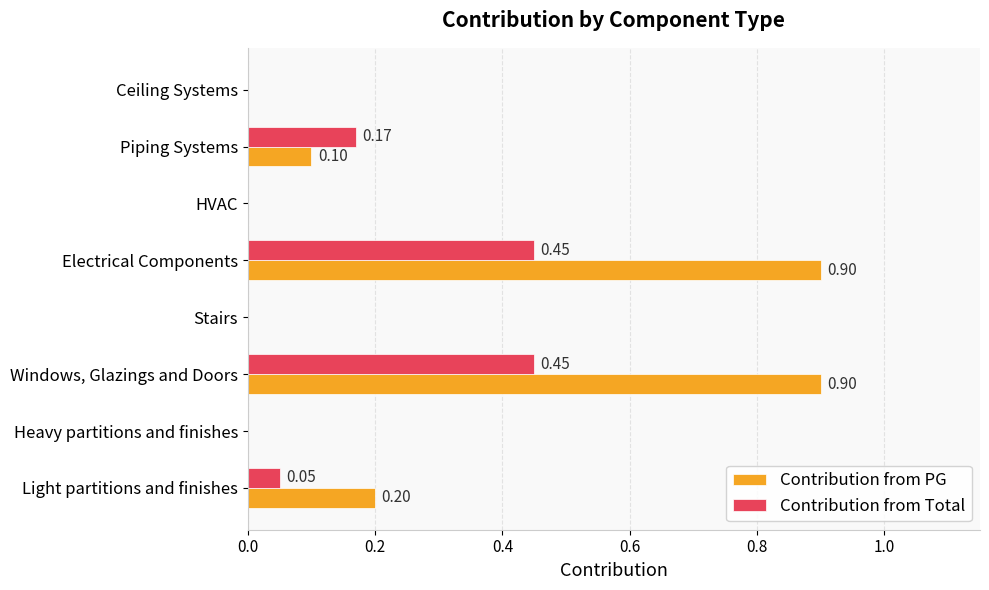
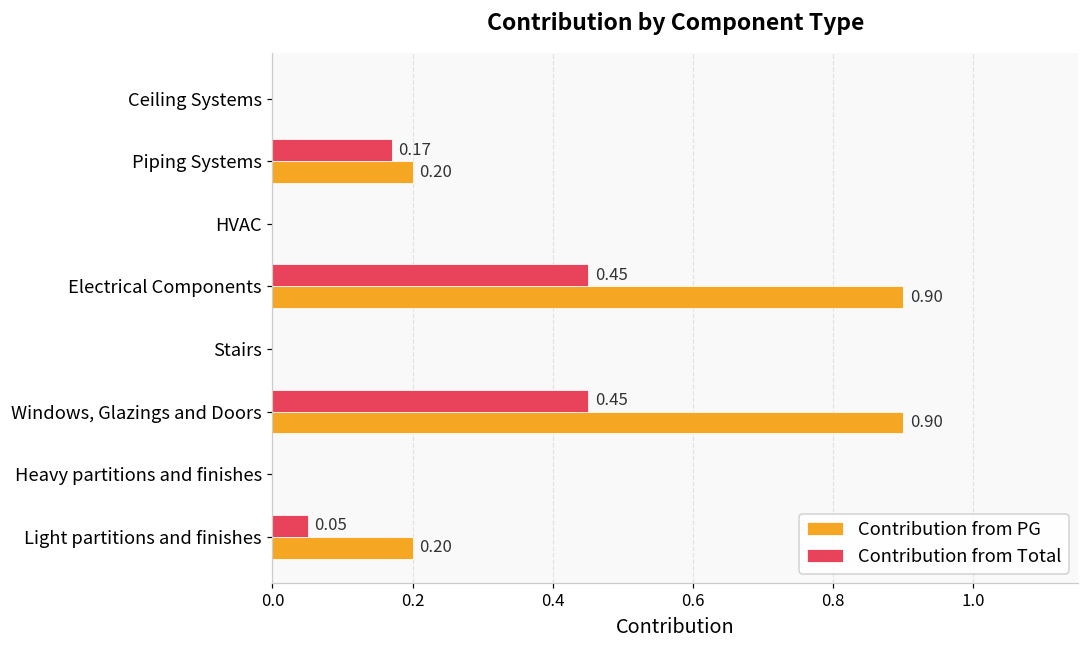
Contribution from PG, Piping Systems: 0.10 -> 0.20
